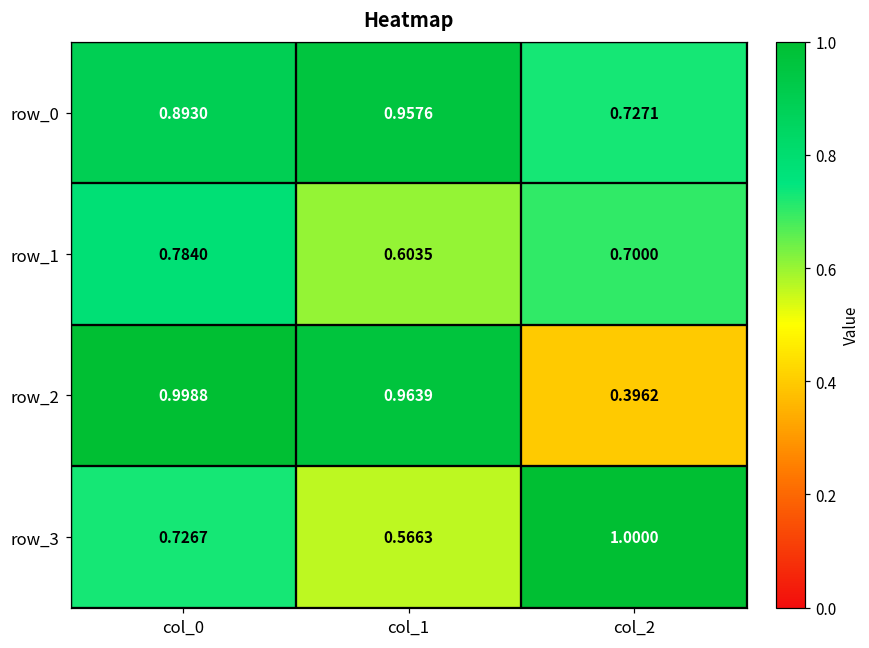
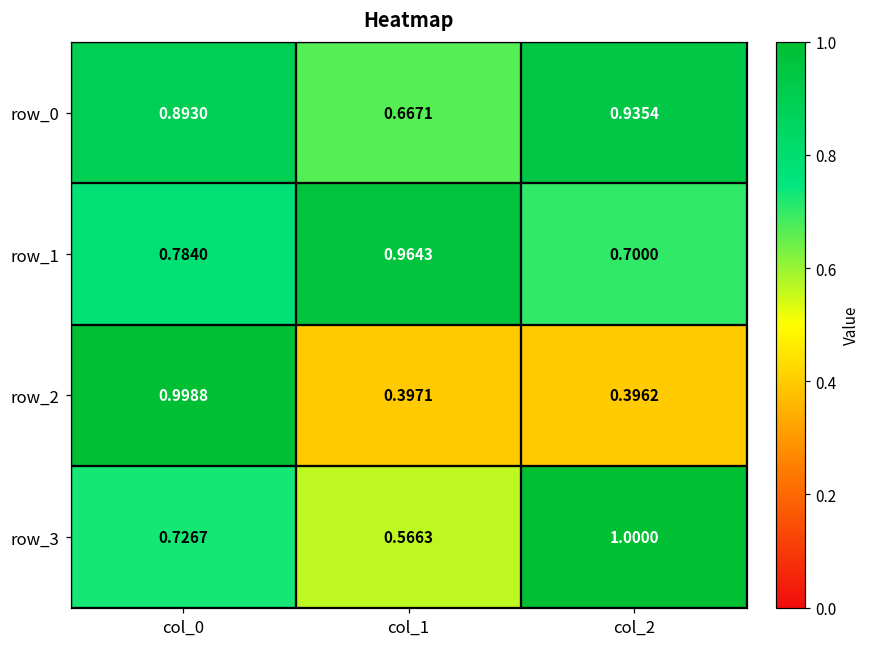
row_0, col_1: 0.9576 -> 0.6671
row_0, col_2: 0.7271 -> 0.9354
row_1, col_1: 0.6035 -> 0.9643
row_2, col_1: 0.9639 -> 0.3971
